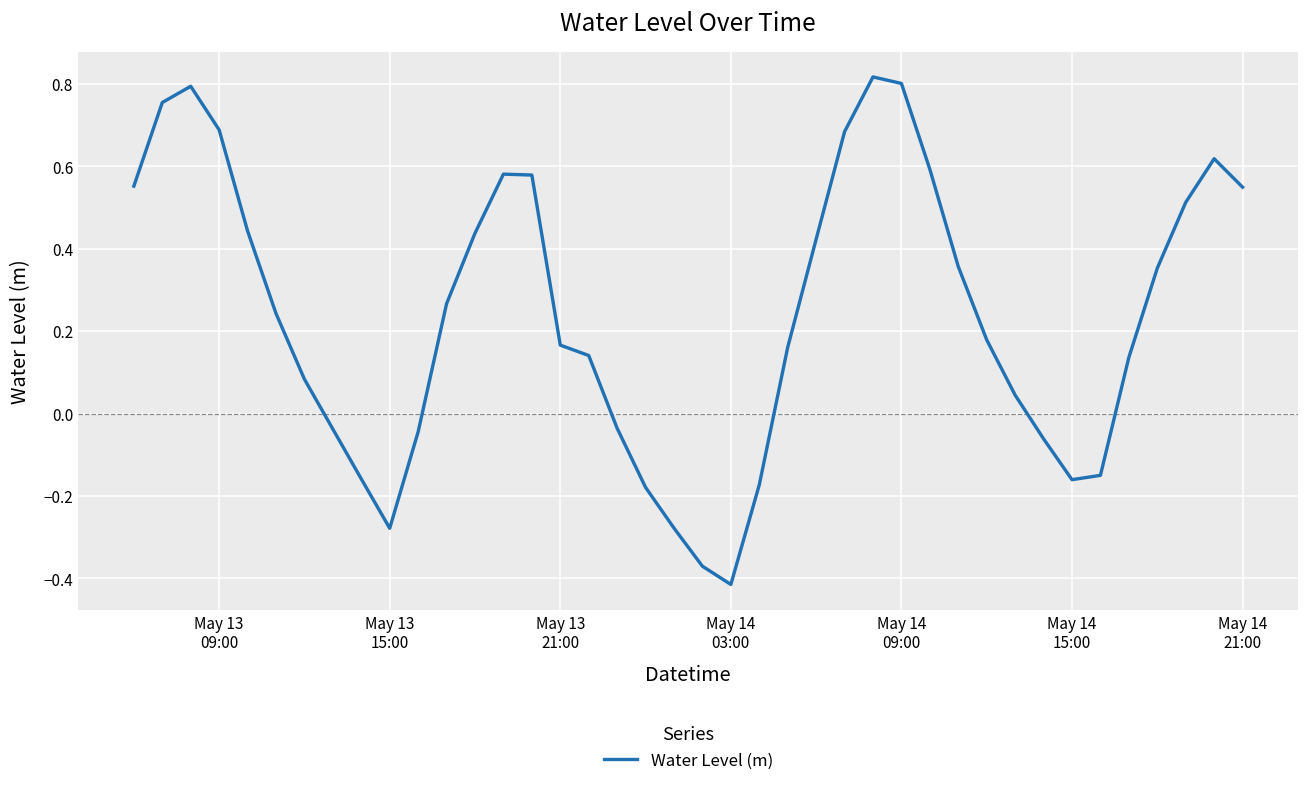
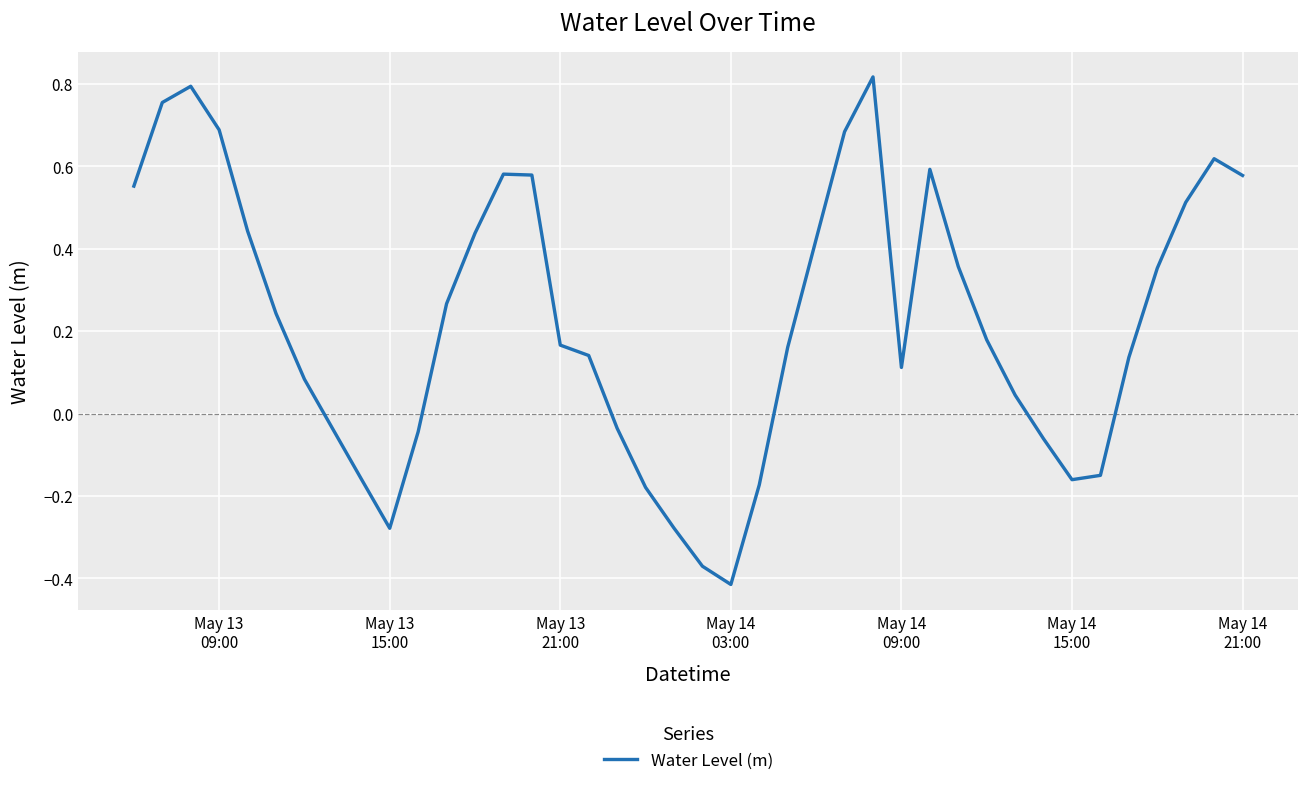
May 14 09:00: 0.80 -> 0.11
May 14 21:00: 0.55 -> 0.58
